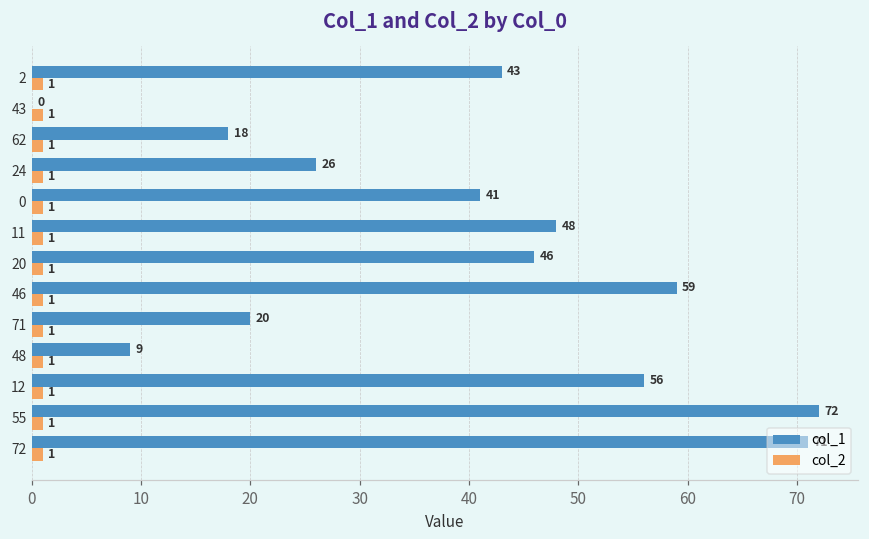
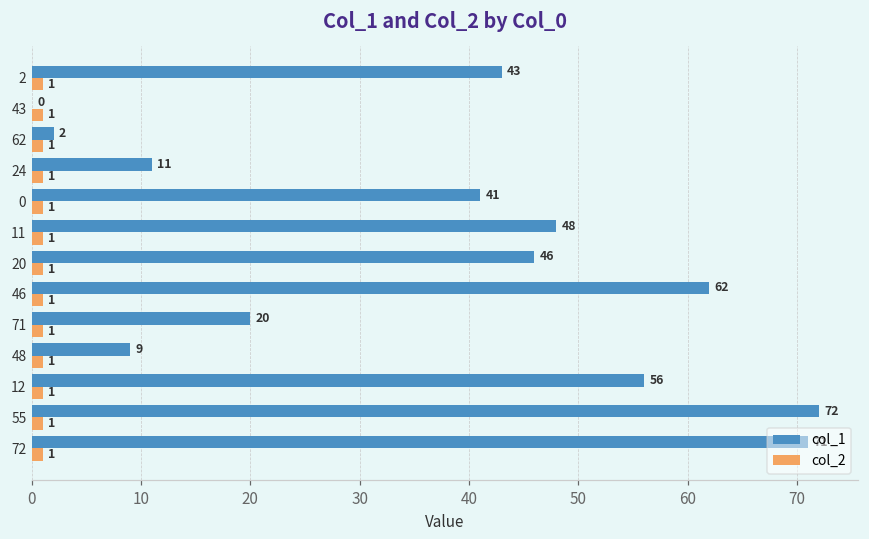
col_1, 62: 18 -> 2
col_1, 24: 26 -> 11
col_1, 46: 59 -> 62
